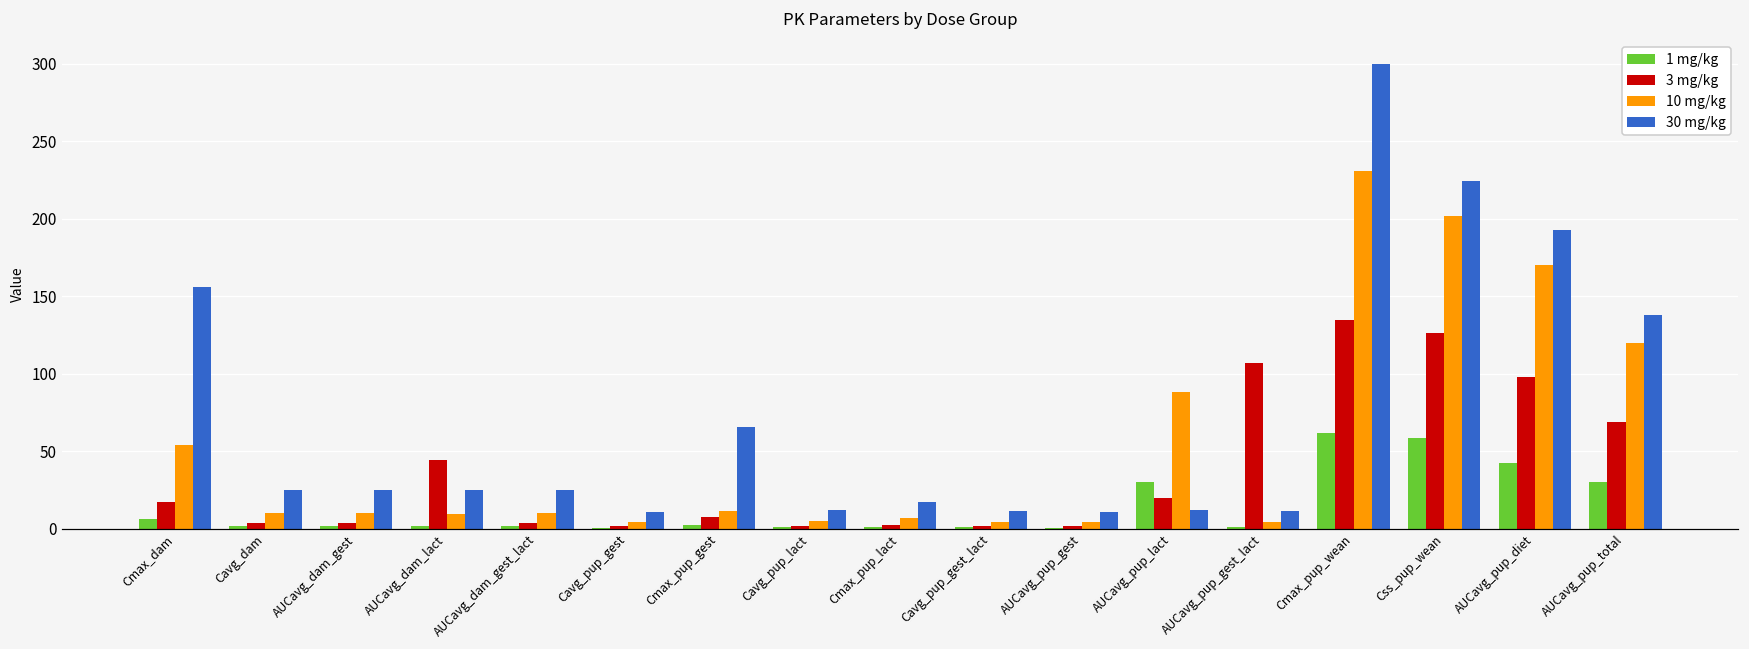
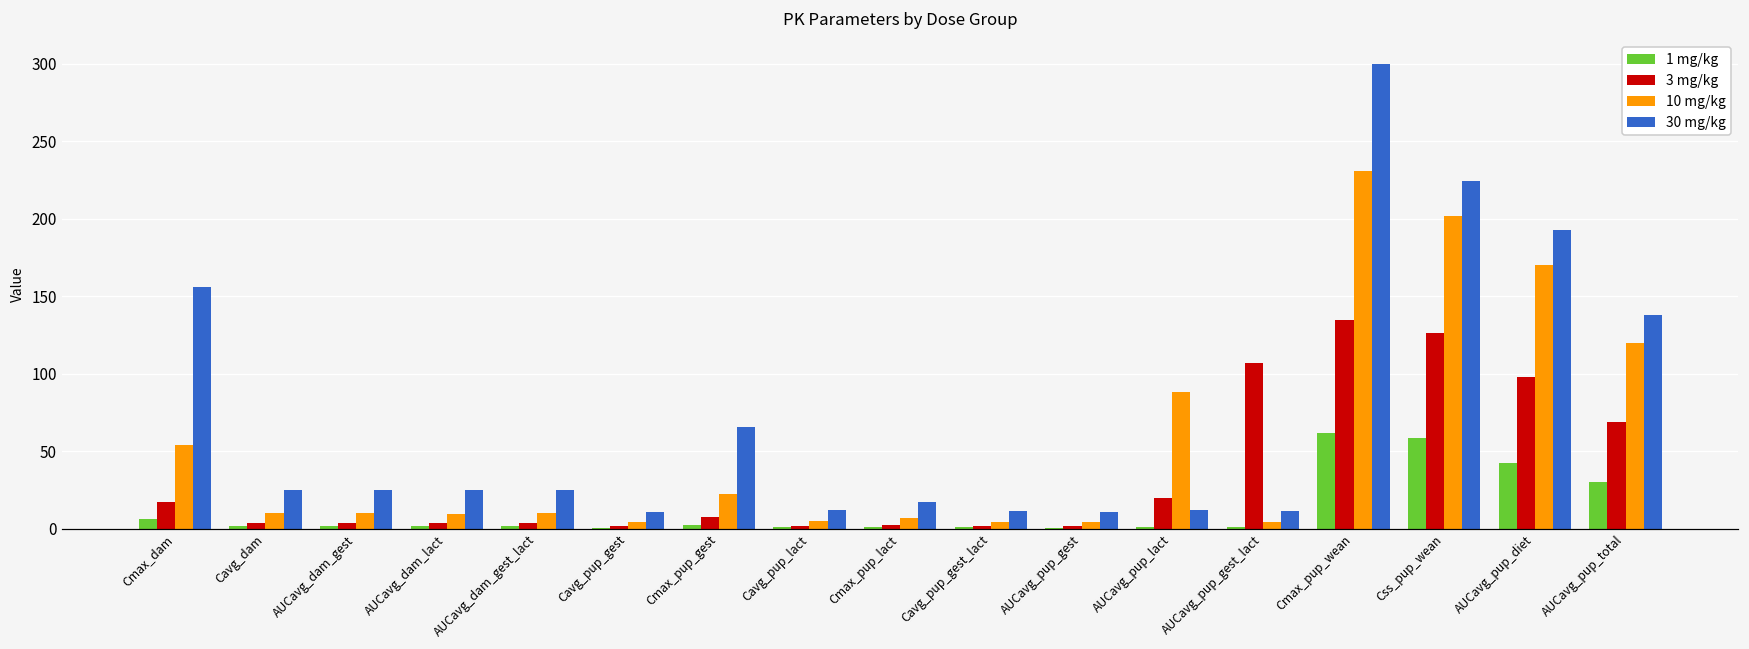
3 mg/kg, AUCavg_dam_lact: 44 -> 4
10 mg/kg, Cmax_pup_gest: 12 -> 23
1 mg/kg, AUCavg_pup_lact: 30 -> 1
